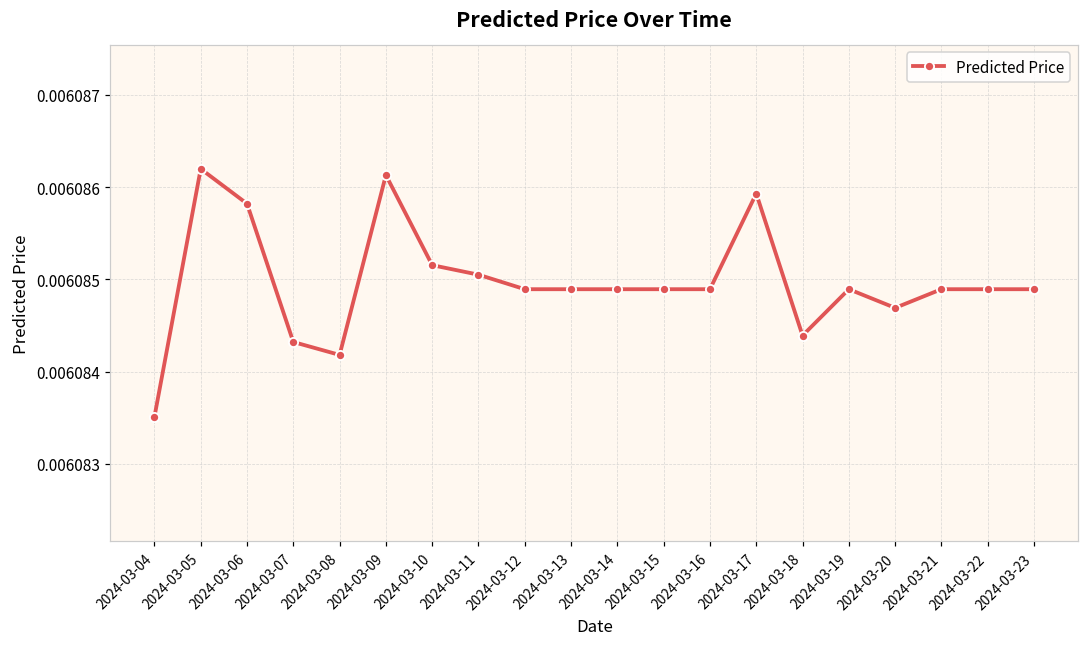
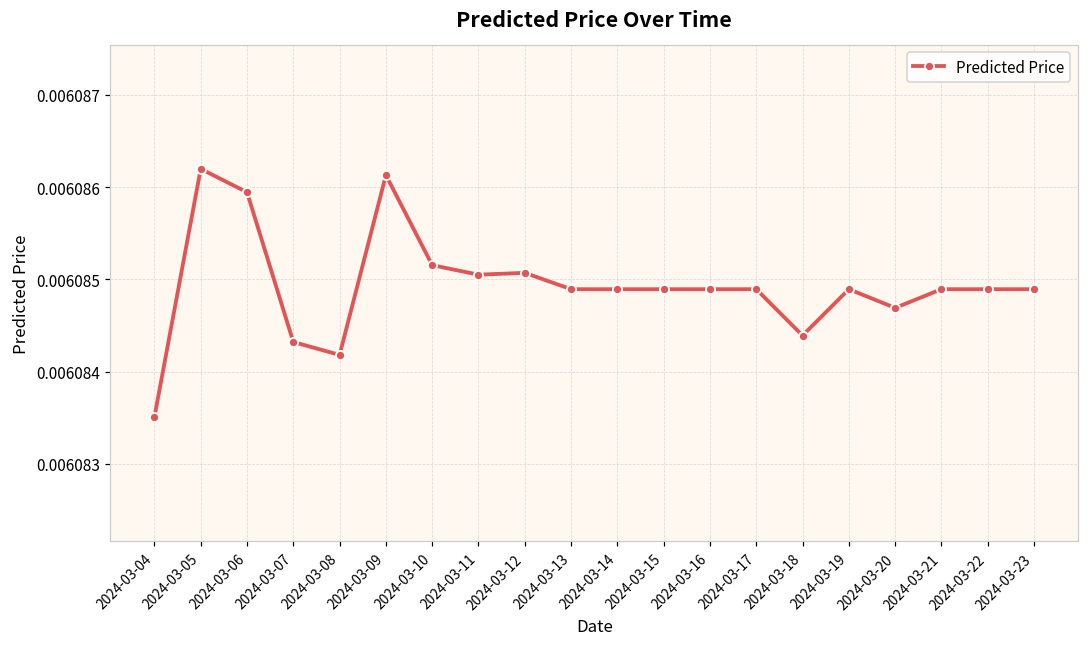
2024-03-06: 0.0060858 -> 0.0060859
2024-03-12: 0.0060849 -> 0.0060851
2024-03-17: 0.0060859 -> 0.0060849
